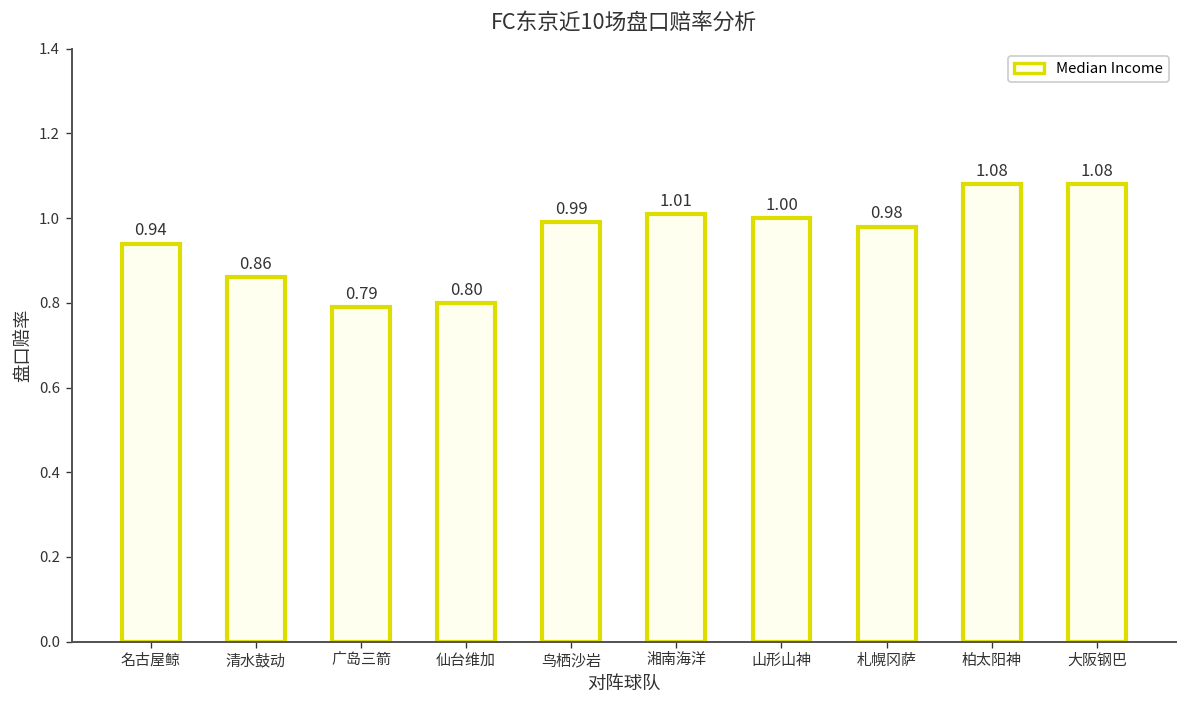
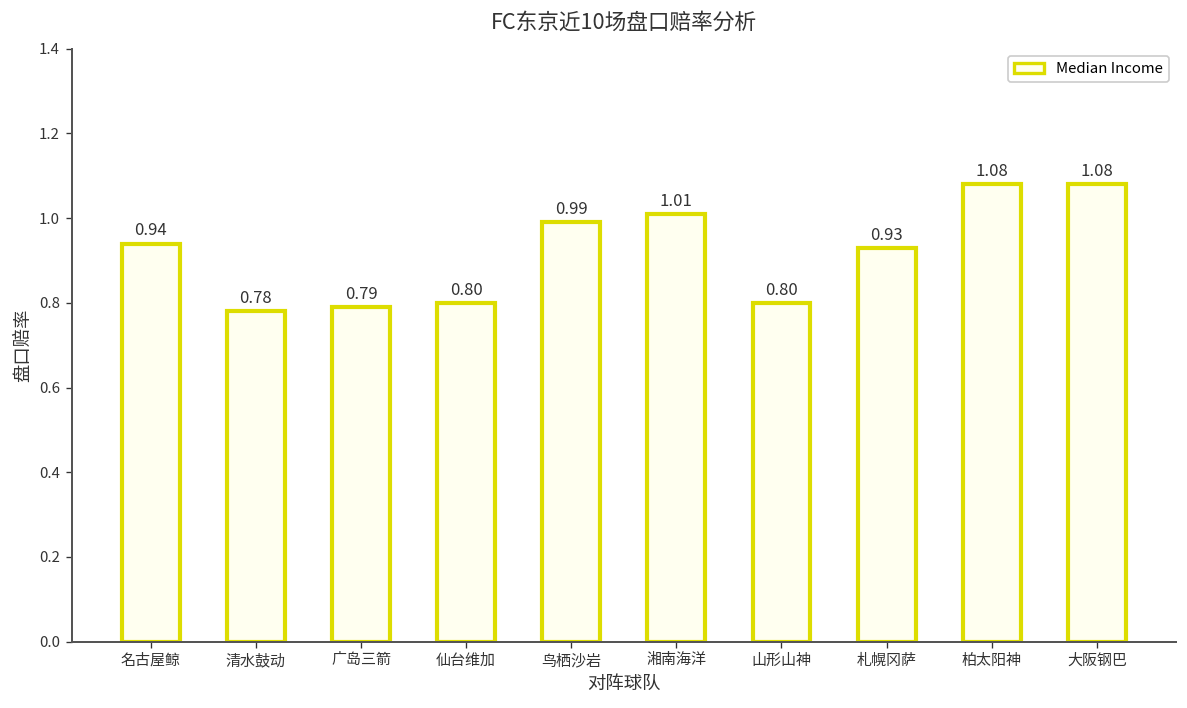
清水鼓动: 0.86 -> 0.78
山形山神: 1.00 -> 0.80
札幌冈萨: 0.98 -> 0.93
